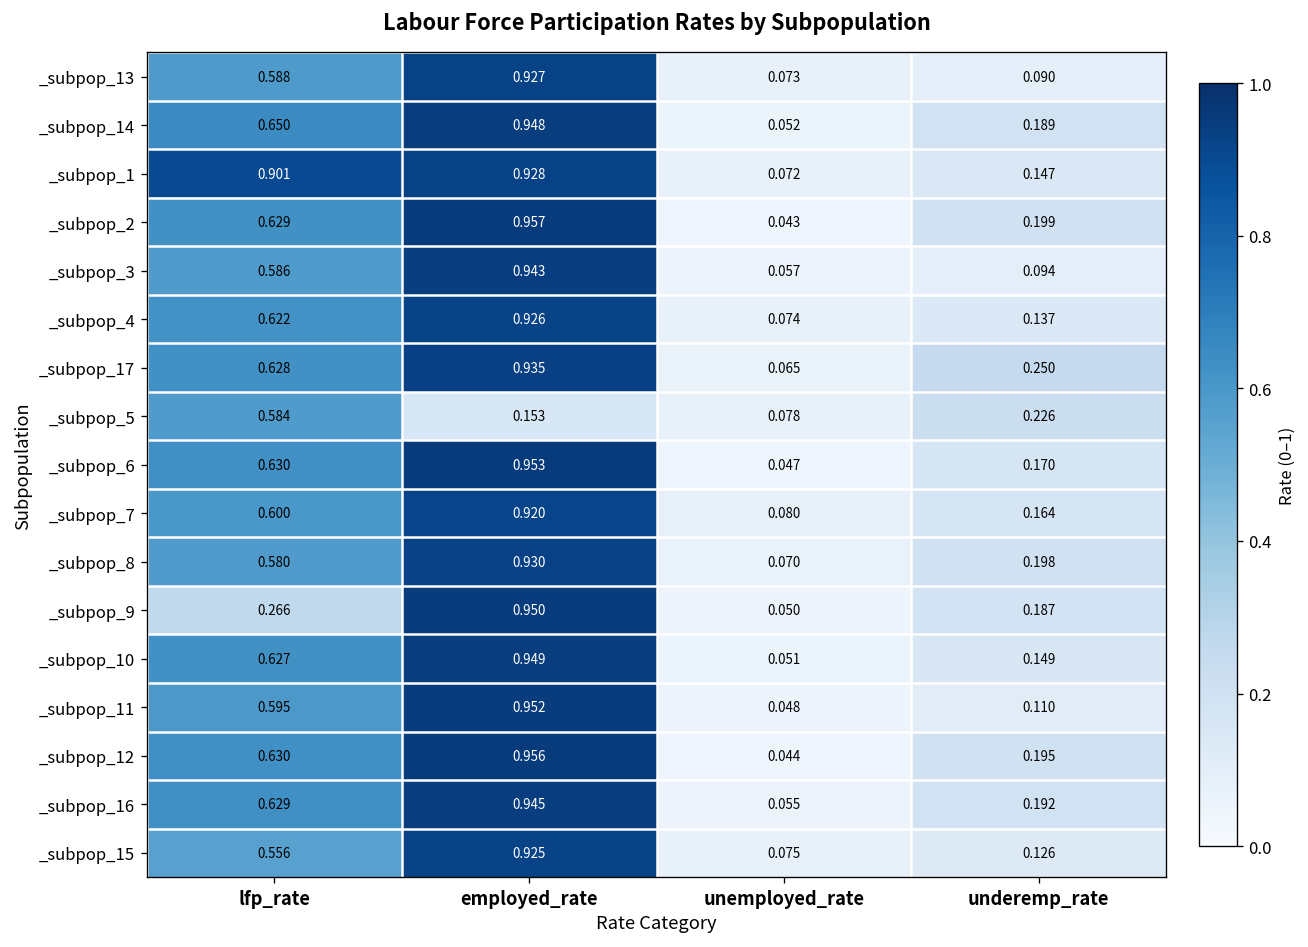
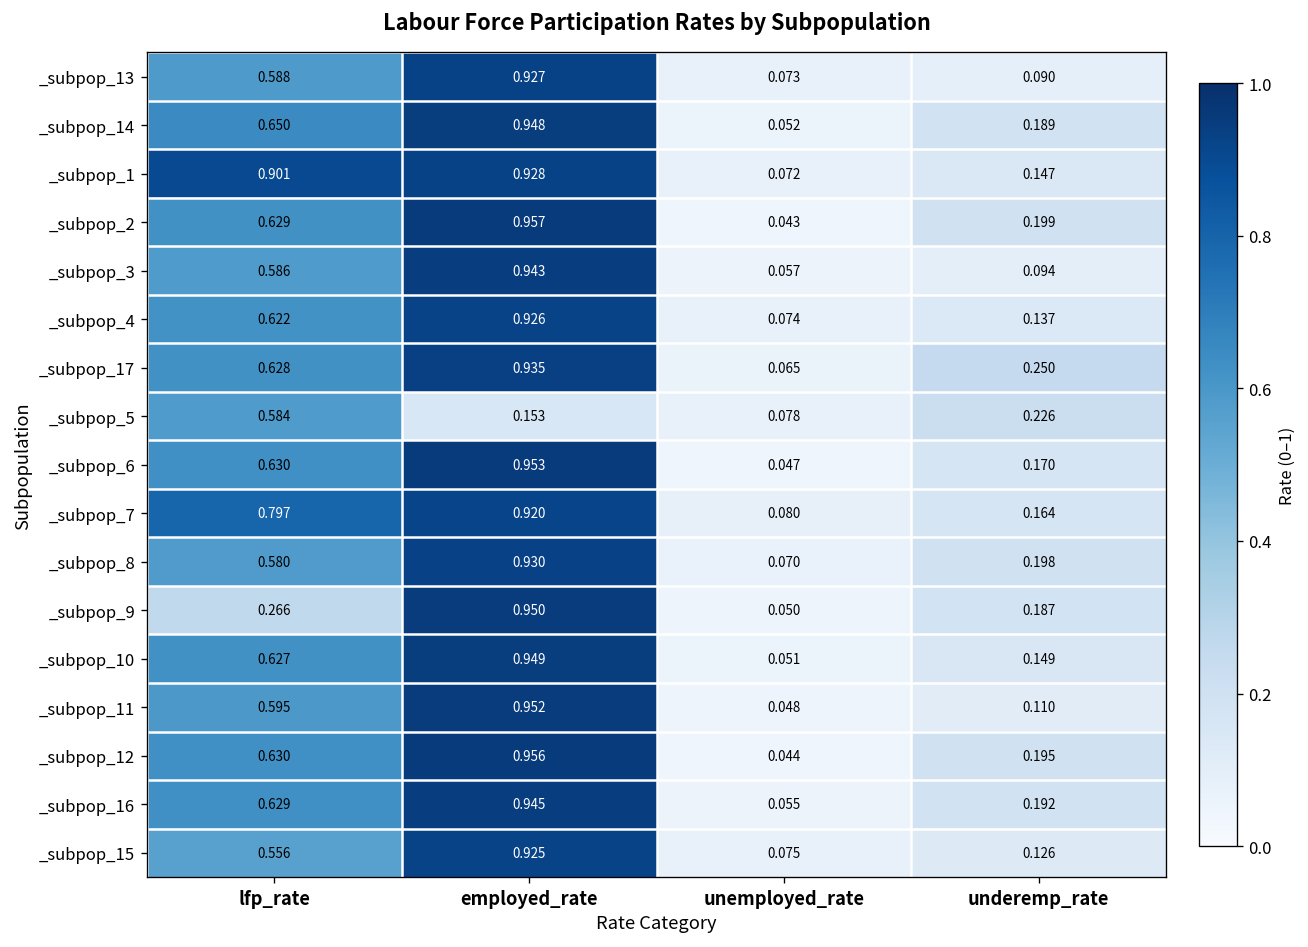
_subpop_7, lfp_rate: 0.600 -> 0.797
